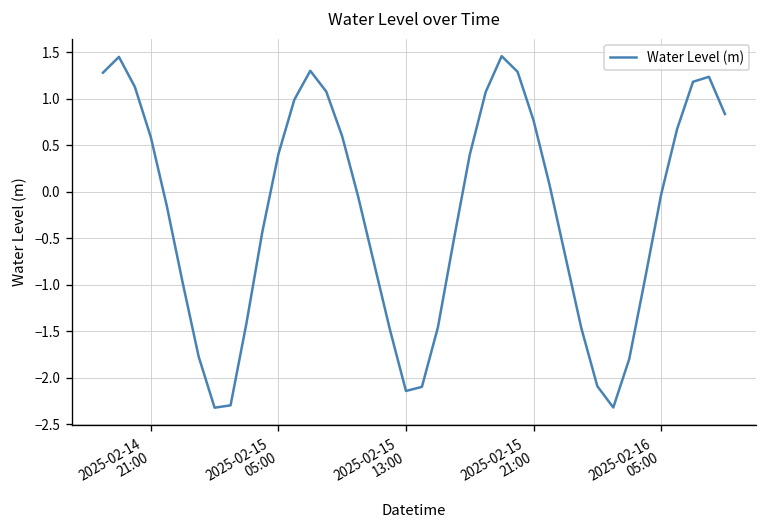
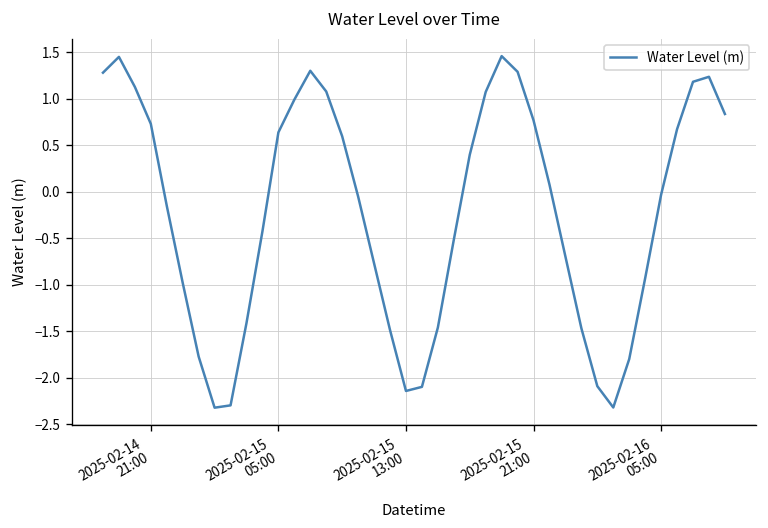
2025-02-14 21:00: 0.6 -> 0.7
2025-02-15 05:00: 0.4 -> 0.6
